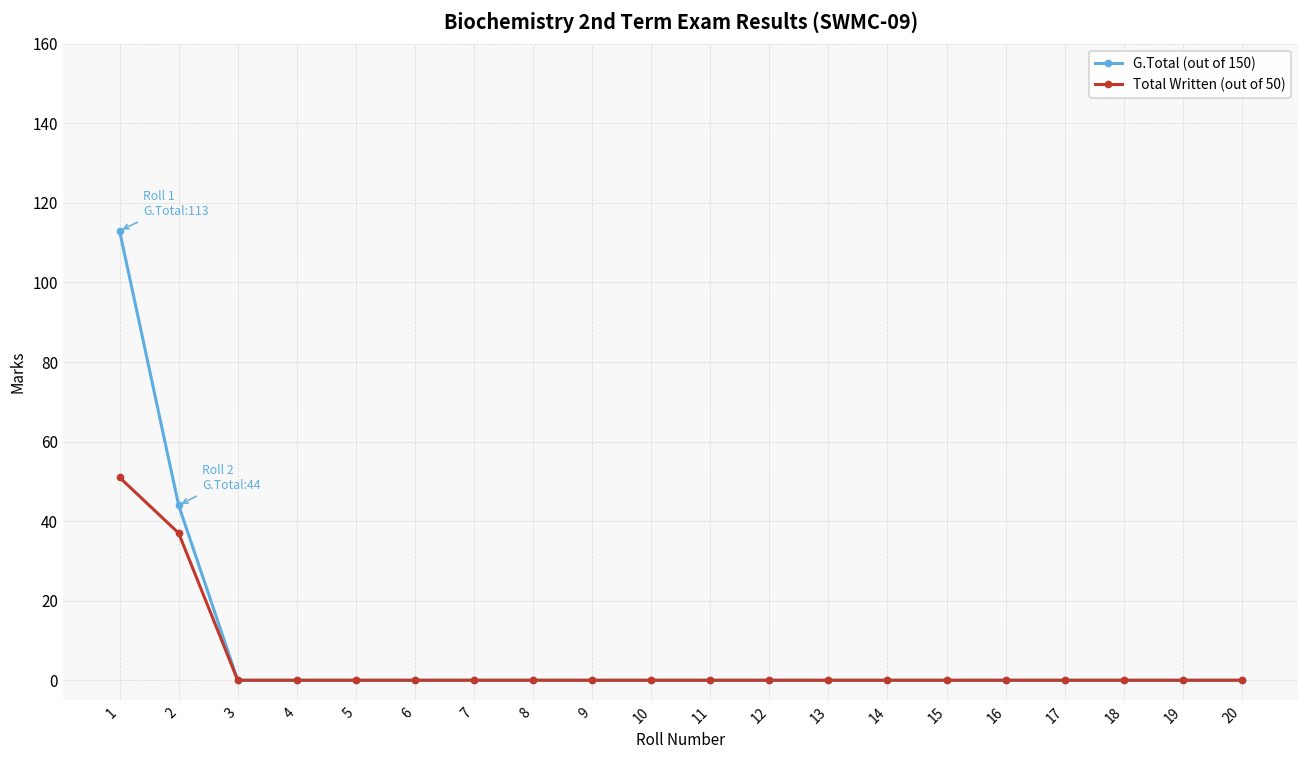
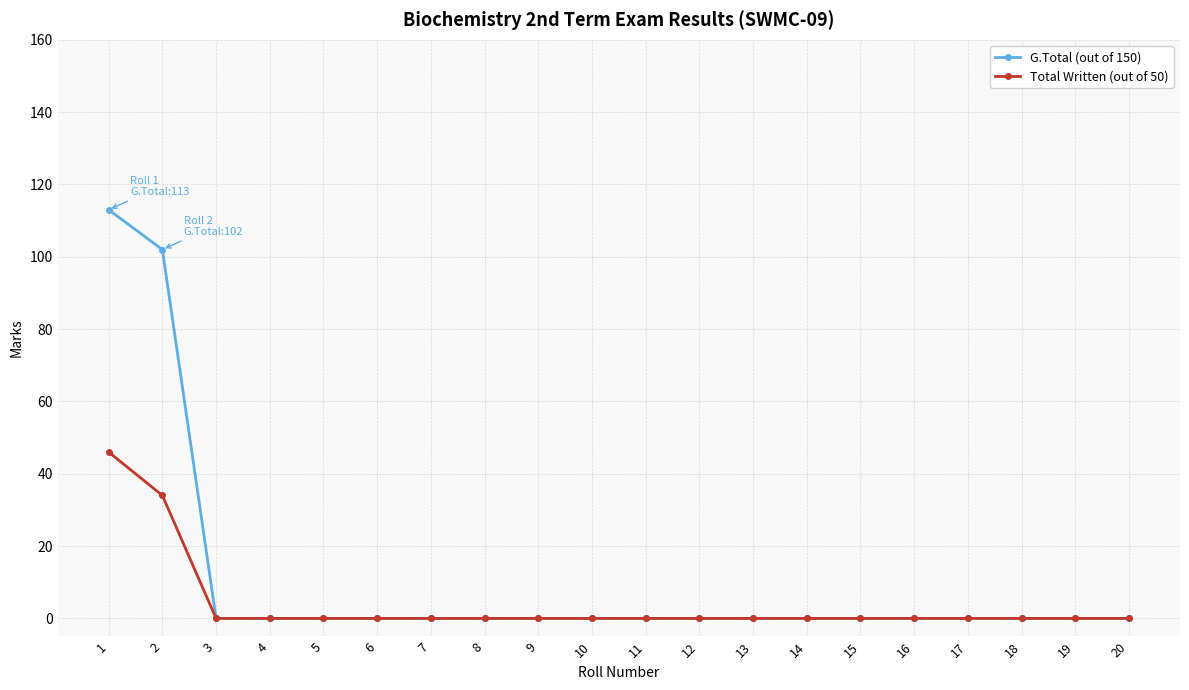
Total Written (out of 50), 1: 51 -> 46
G.Total (out of 150), 2: 44 -> 102
Total Written (out of 50), 2: 37 -> 34
